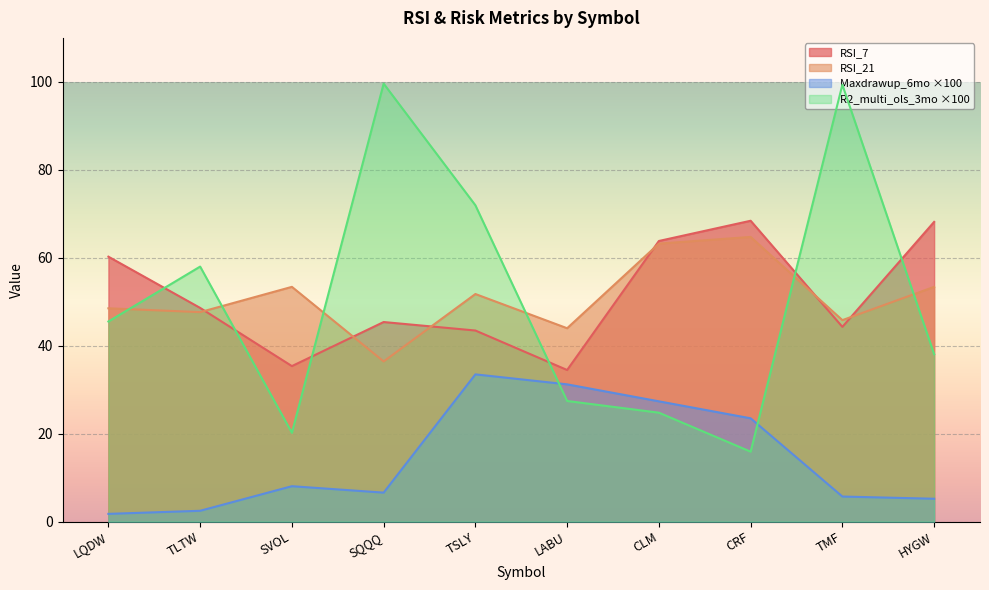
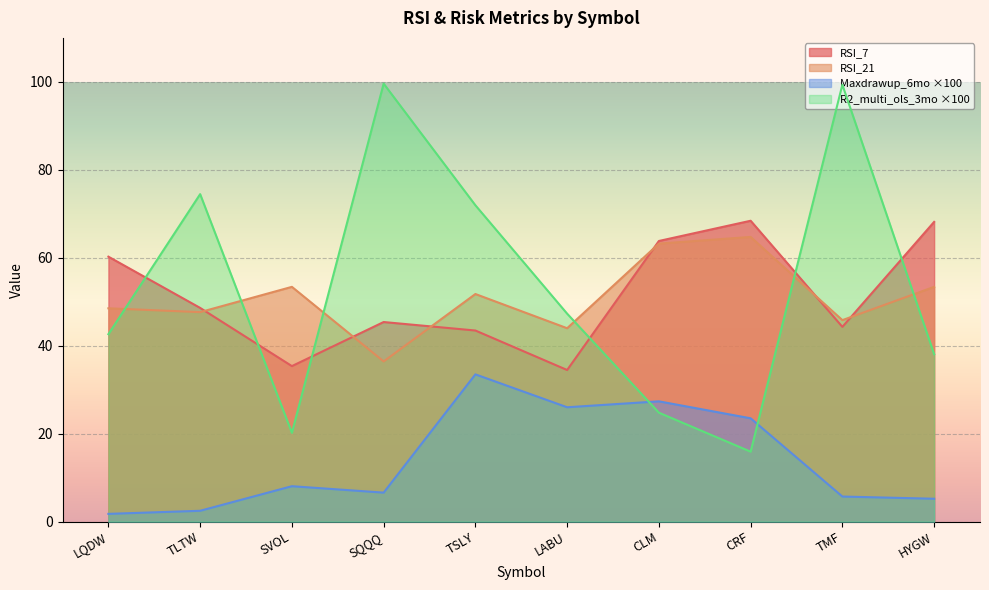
R2_multi_ols_3mo ×100, LQDW: 46 -> 43
R2_multi_ols_3mo ×100, TLTW: 58 -> 74
Maxdrawup_6mo ×100, LABU: 31 -> 26
R2_multi_ols_3mo ×100, LABU: 27 -> 47
